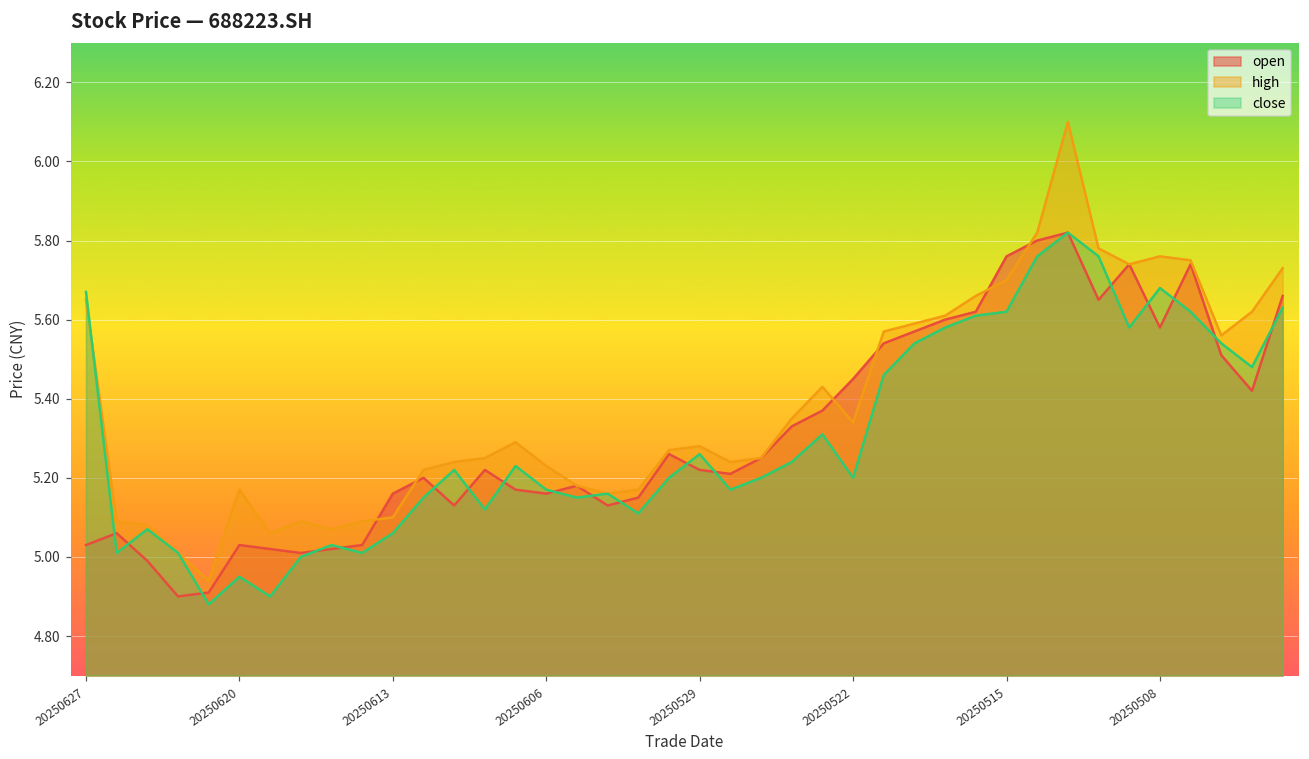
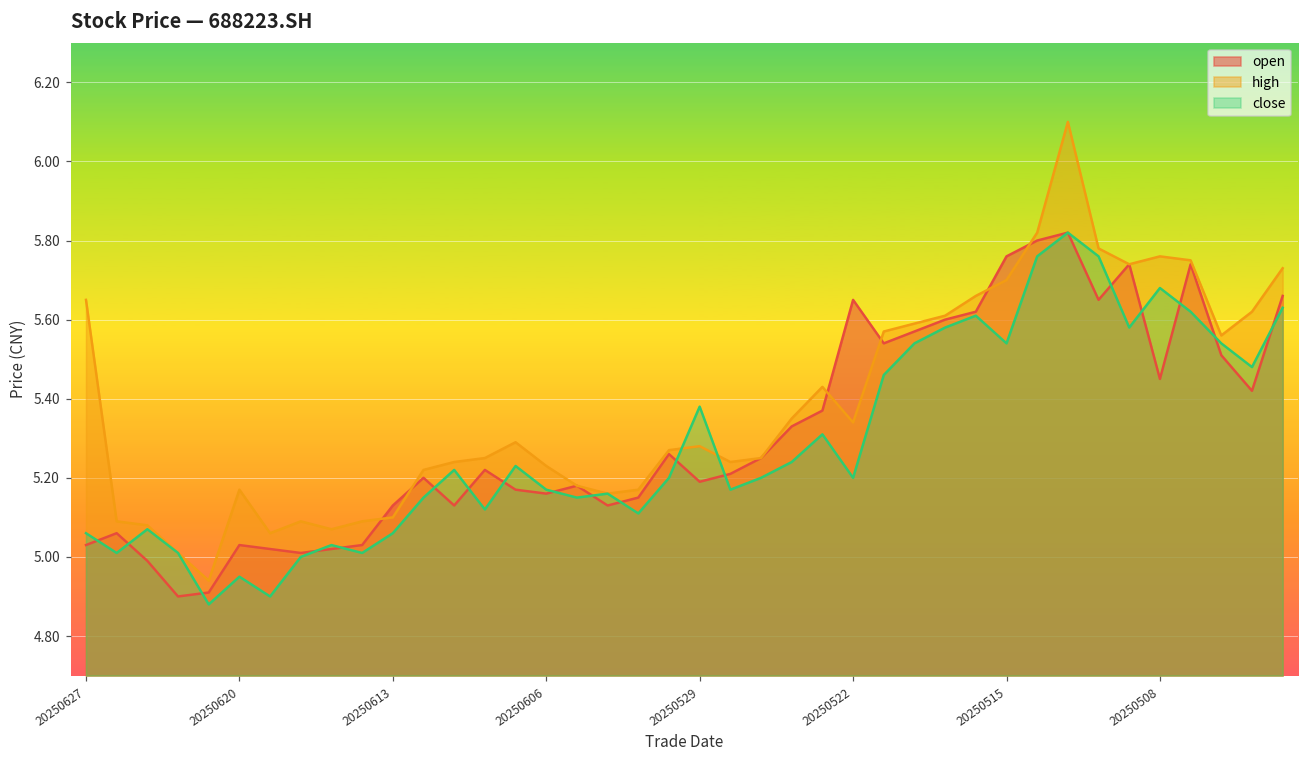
close, 20250627: 5.67 -> 5.06
open, 20250613: 5.16 -> 5.13
open, 20250529: 5.22 -> 5.19
close, 20250529: 5.26 -> 5.38
open, 20250522: 5.45 -> 5.65
close, 20250515: 5.62 -> 5.54
open, 20250508: 5.58 -> 5.45
